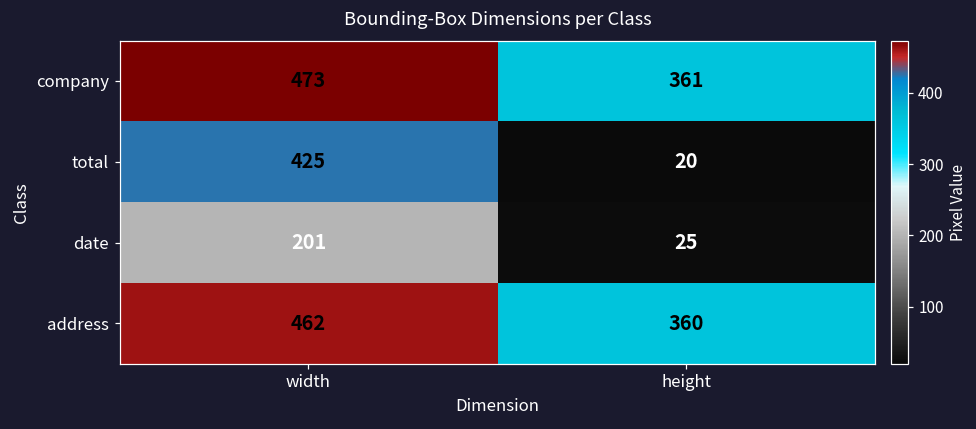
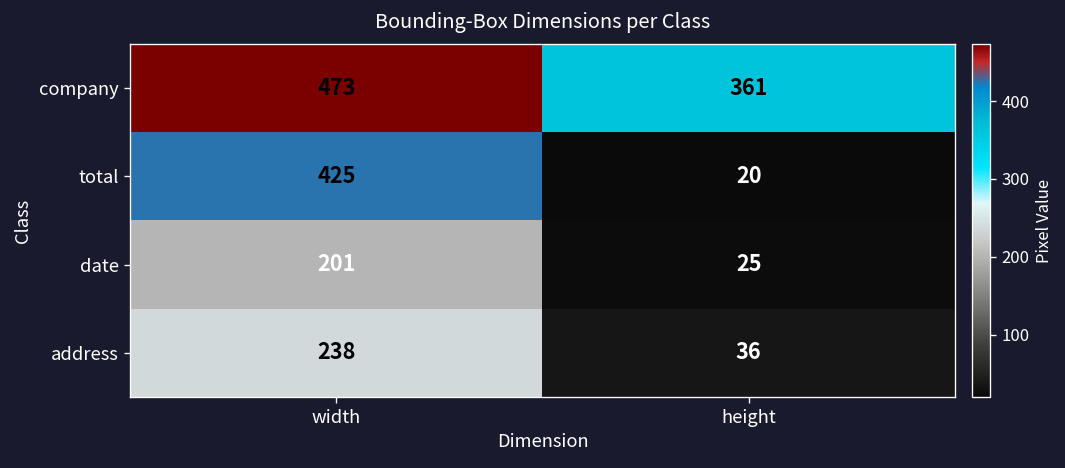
address, width: 462 -> 238
address, height: 360 -> 36
